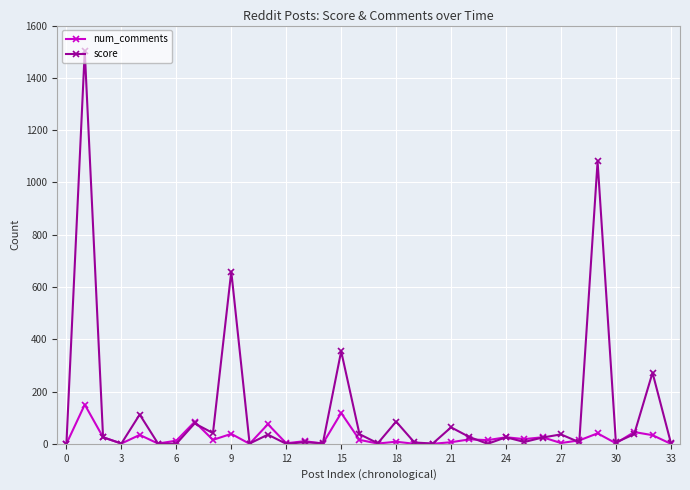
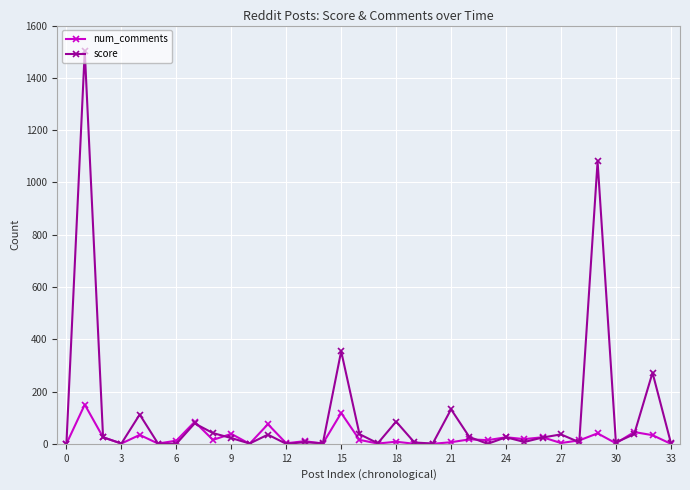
score, 9: 660 -> 20
score, 21: 60 -> 130
